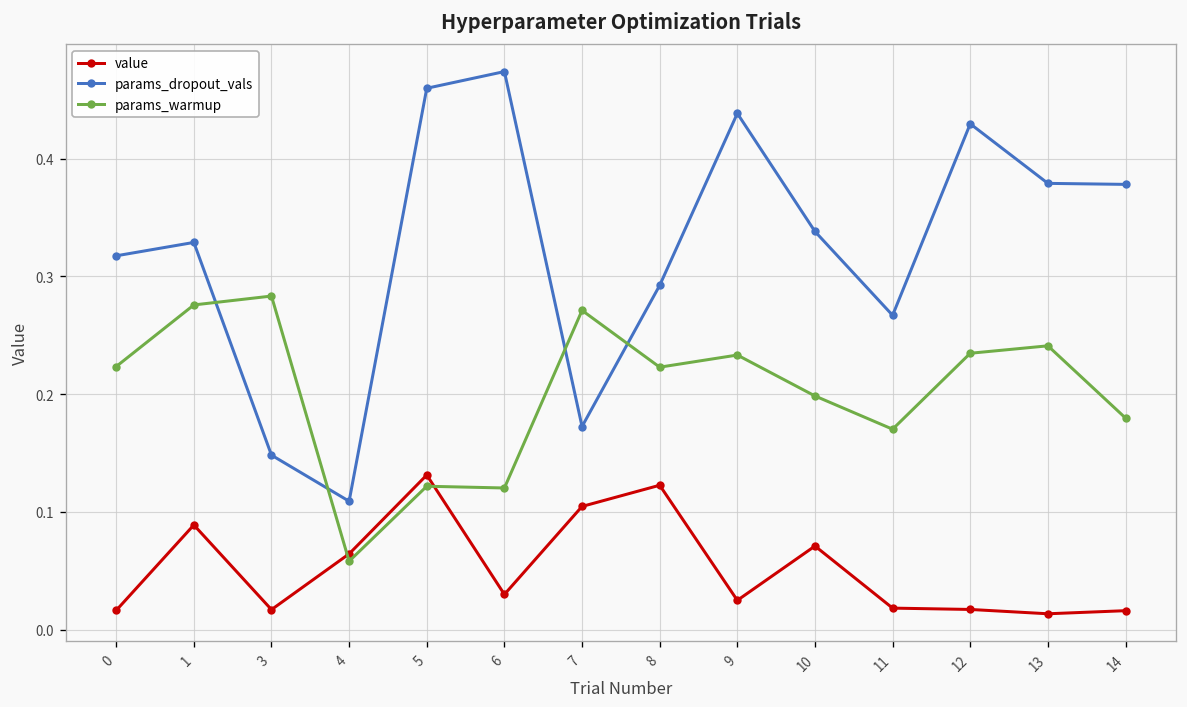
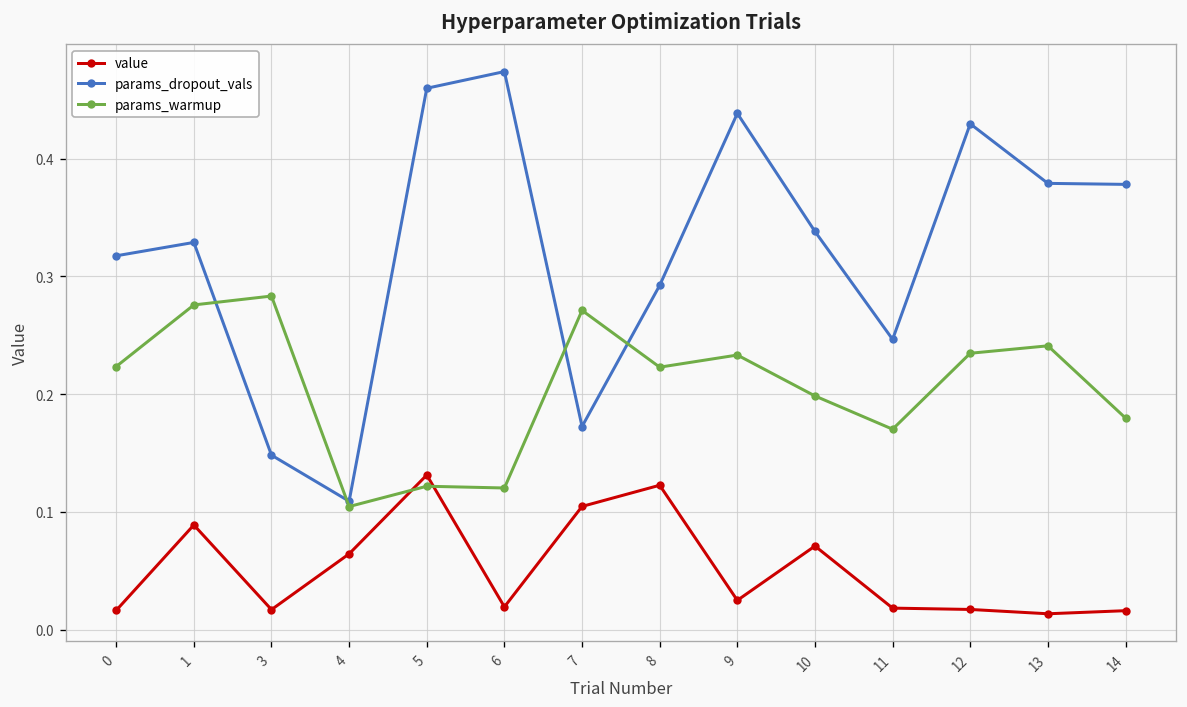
params_warmup, 4: 0.06 -> 0.10
value, 6: 0.03 -> 0.02
params_dropout_vals, 11: 0.27 -> 0.25
